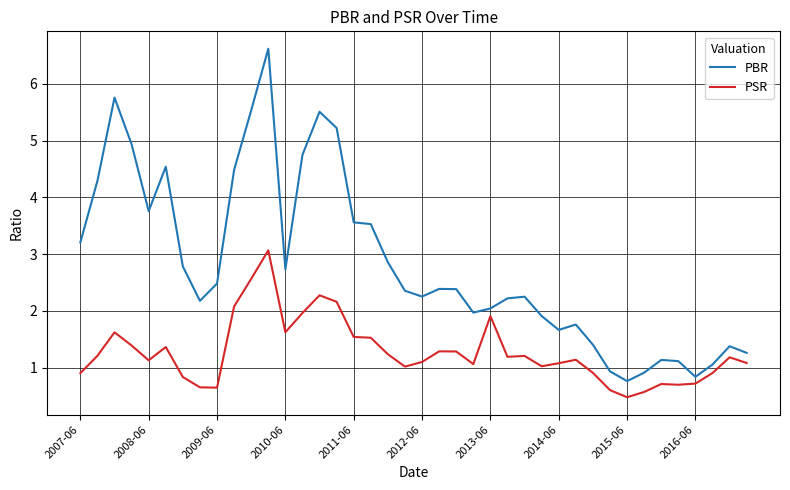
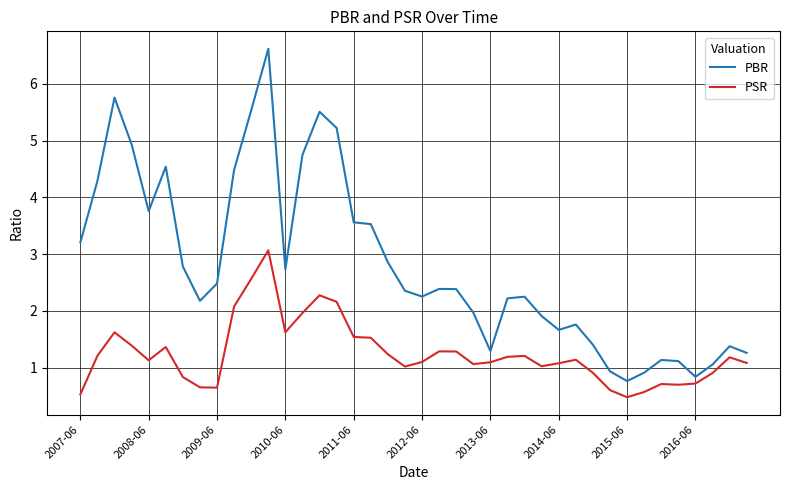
PSR, 2007-06: 0.9 -> 0.5
PBR, 2013-06: 2.0 -> 1.3
PSR, 2013-06: 1.9 -> 1.1
